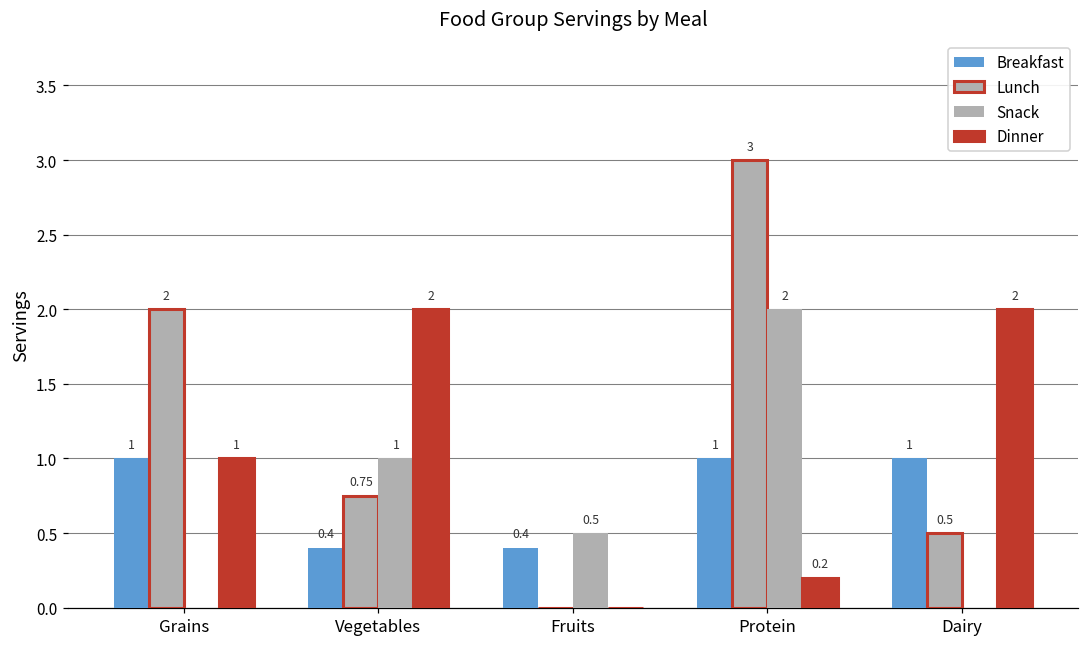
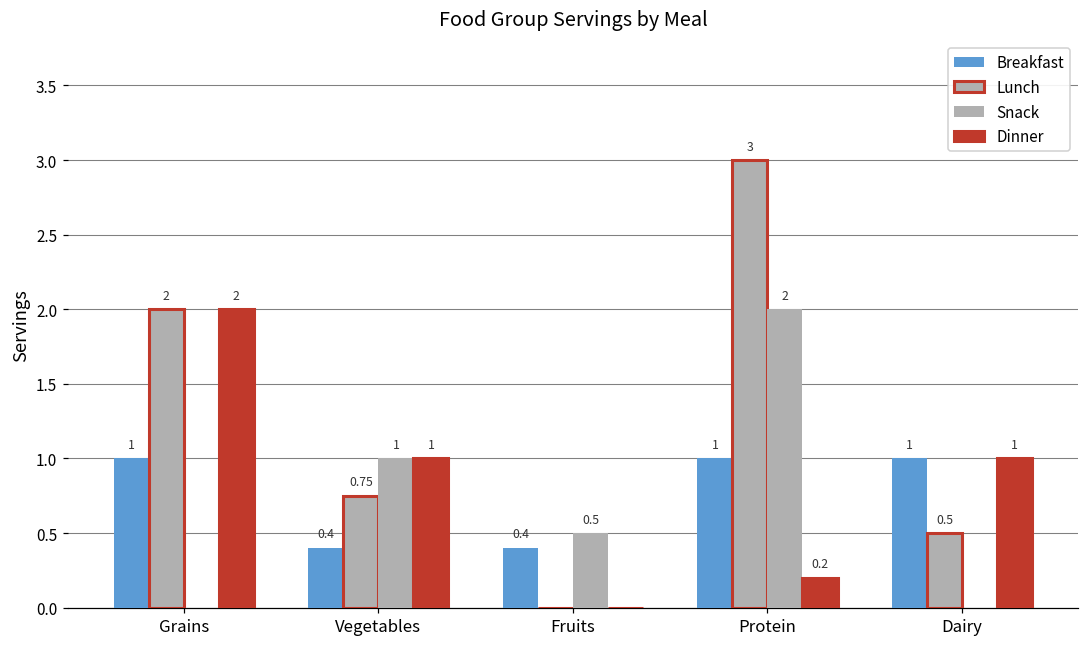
Dinner, Grains: 1 -> 2
Dinner, Vegetables: 2 -> 1
Dinner, Dairy: 2 -> 1
